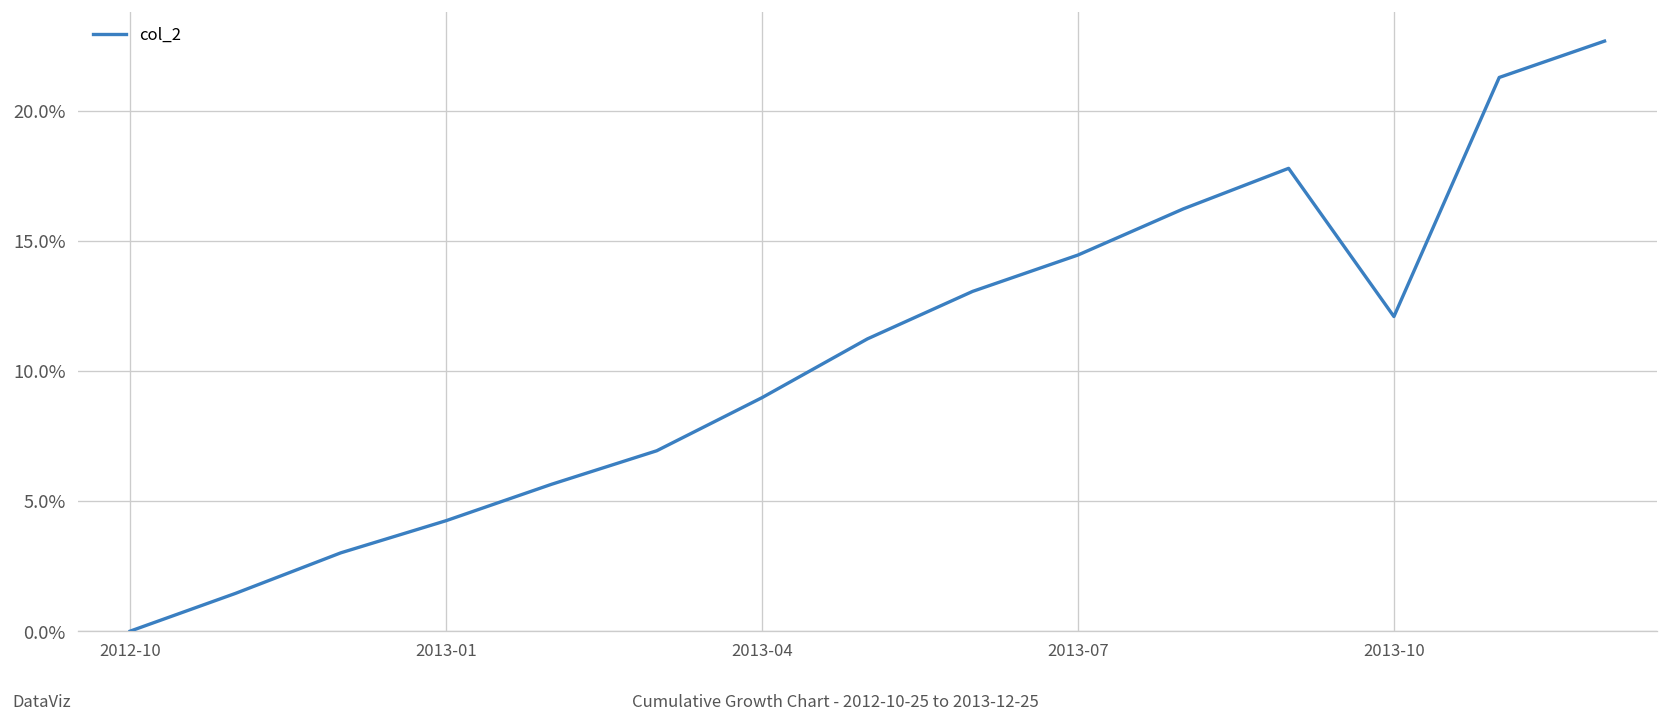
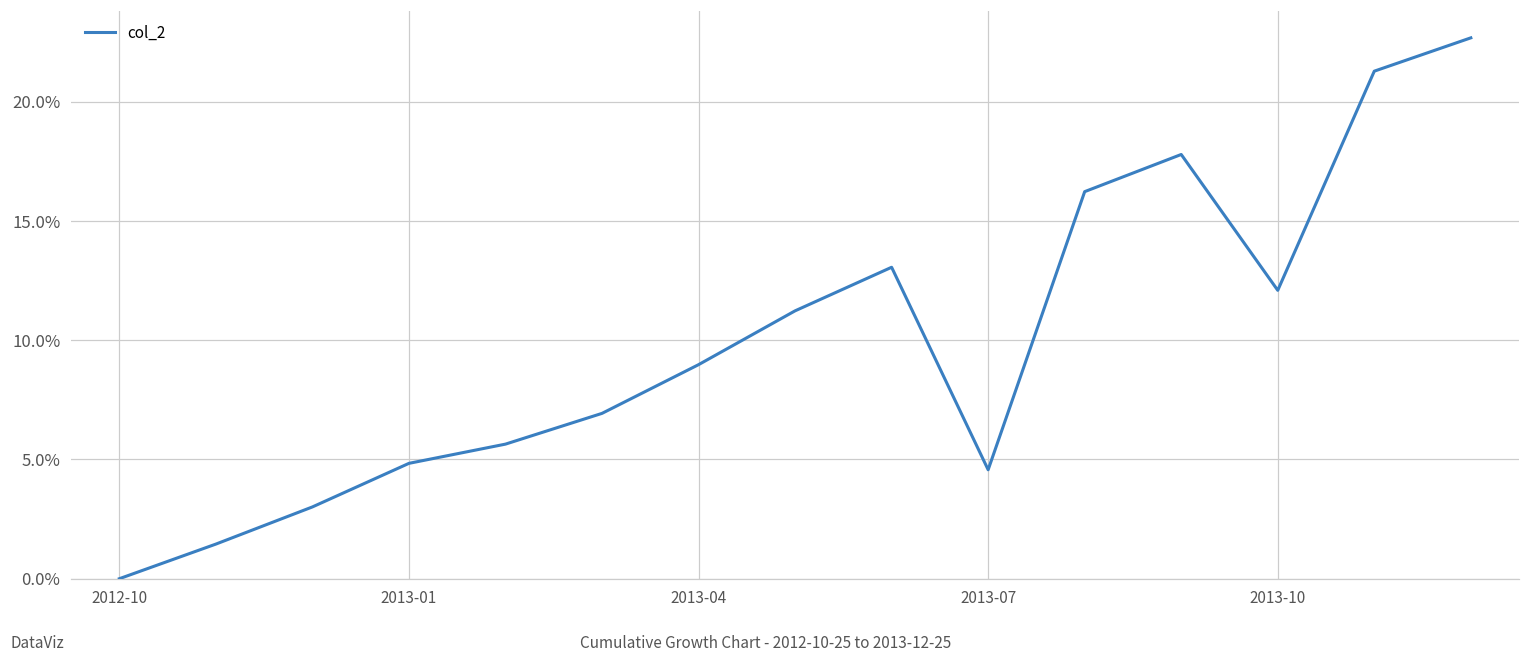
2013-01: 4.2% -> 4.8%
2013-07: 14.5% -> 4.6%
